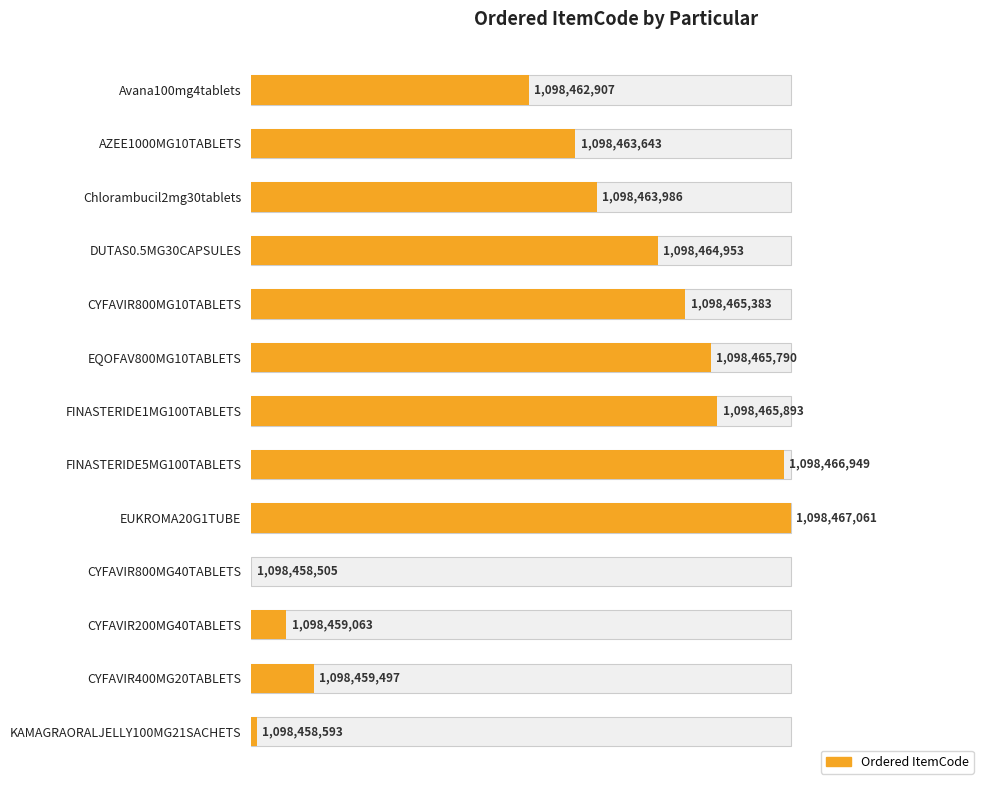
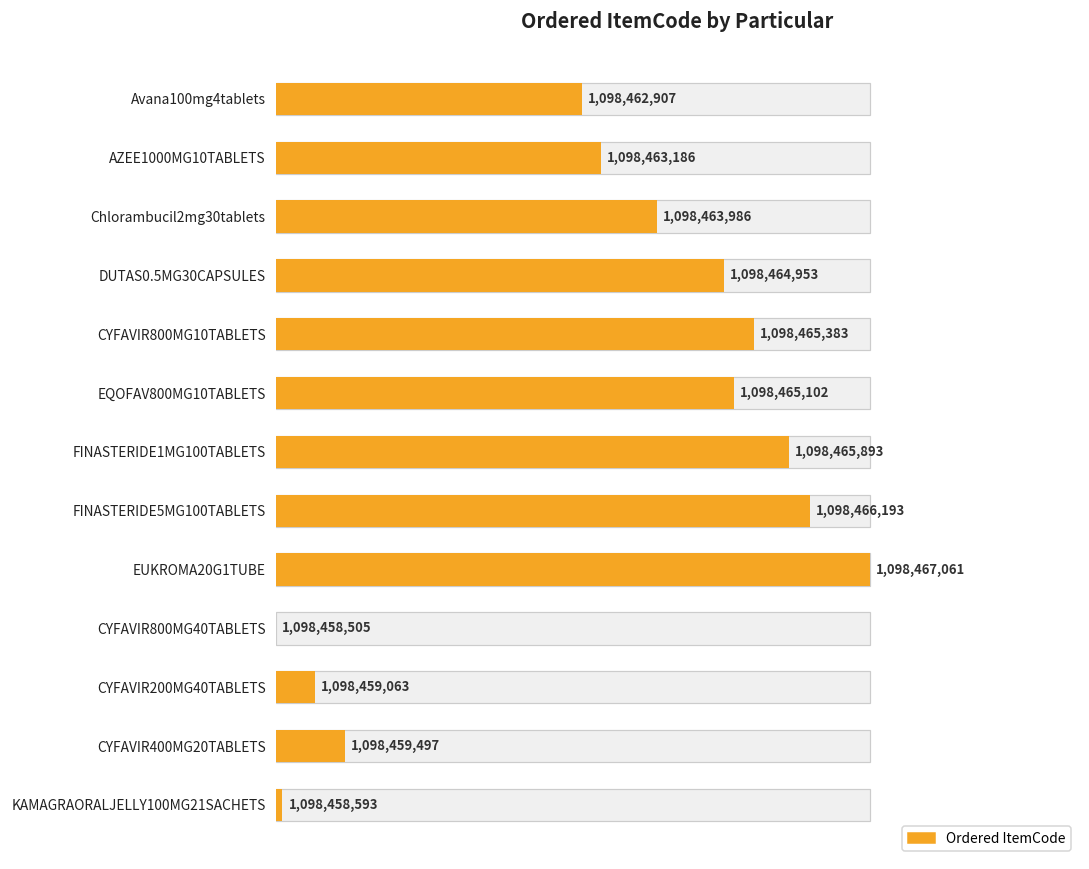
Ordered ItemCode, AZEE1000MG10TABLETS: 1,098,463,643 -> 1,098,463,186
Ordered ItemCode, EQOFAV800MG10TABLETS: 1,098,465,790 -> 1,098,465,102
Ordered ItemCode, FINASTERIDE5MG100TABLETS: 1,098,466,949 -> 1,098,466,193
